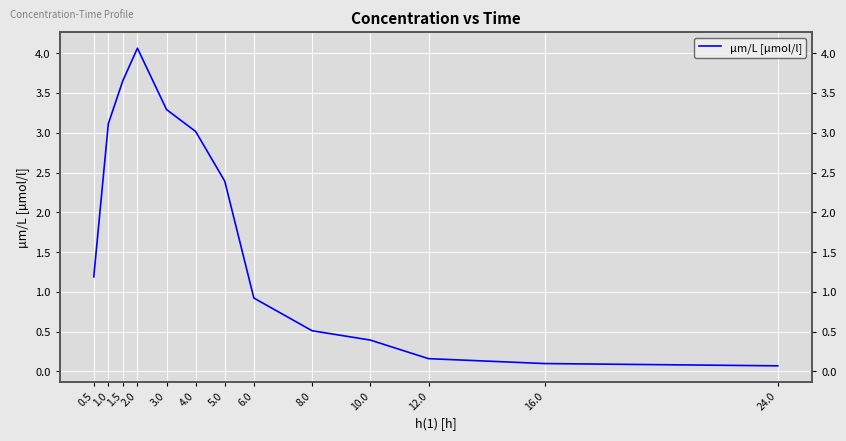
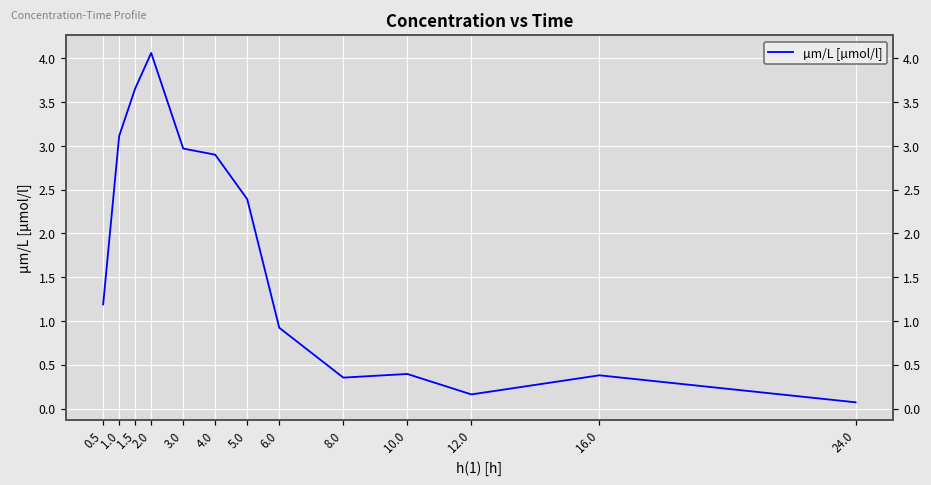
3.0: 3.3 -> 3.0
4.0: 3.0 -> 2.9
8.0: 0.5 -> 0.4
16.0: 0.1 -> 0.4
